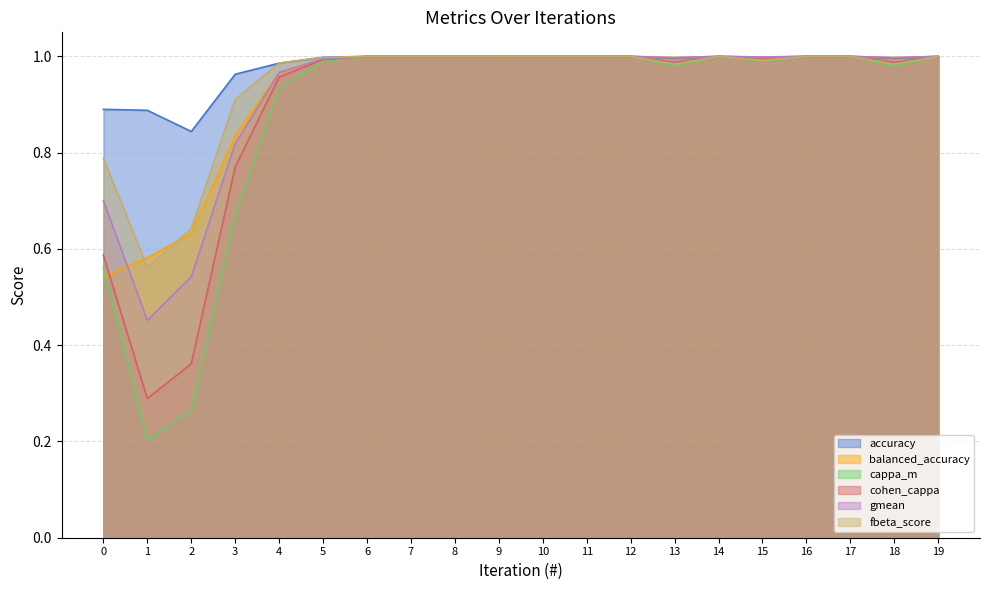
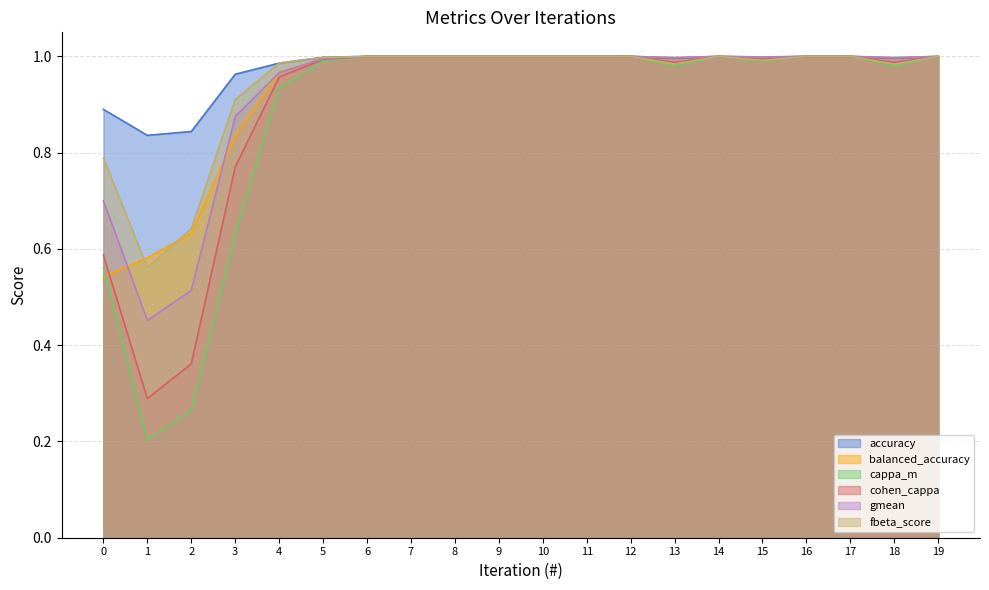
accuracy, 1: 0.89 -> 0.84
gmean, 2: 0.54 -> 0.51
cappa_m, 3: 0.67 -> 0.63
gmean, 3: 0.82 -> 0.88
